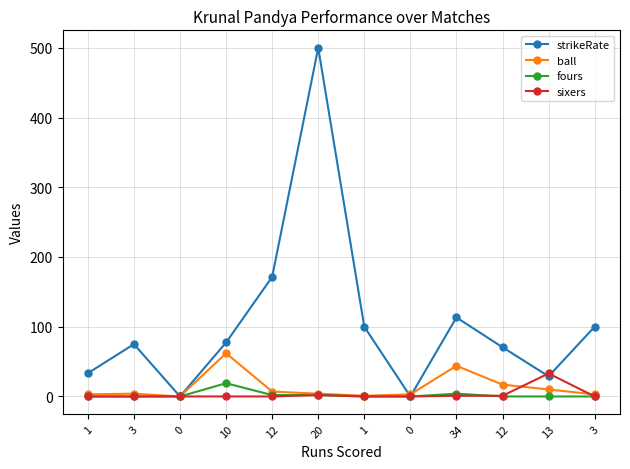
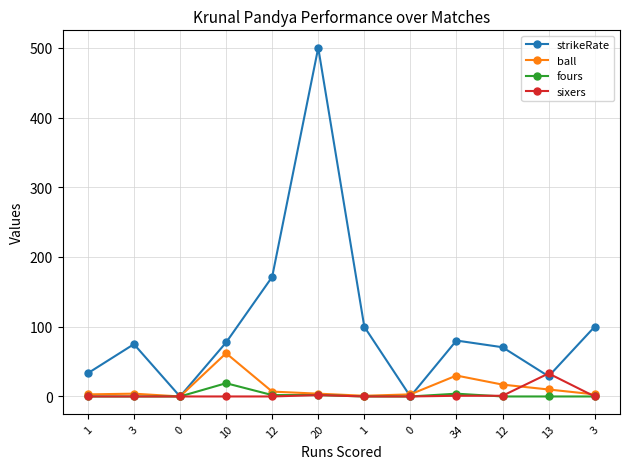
strikeRate, 34: 110 -> 80
ball, 34: 40 -> 30
